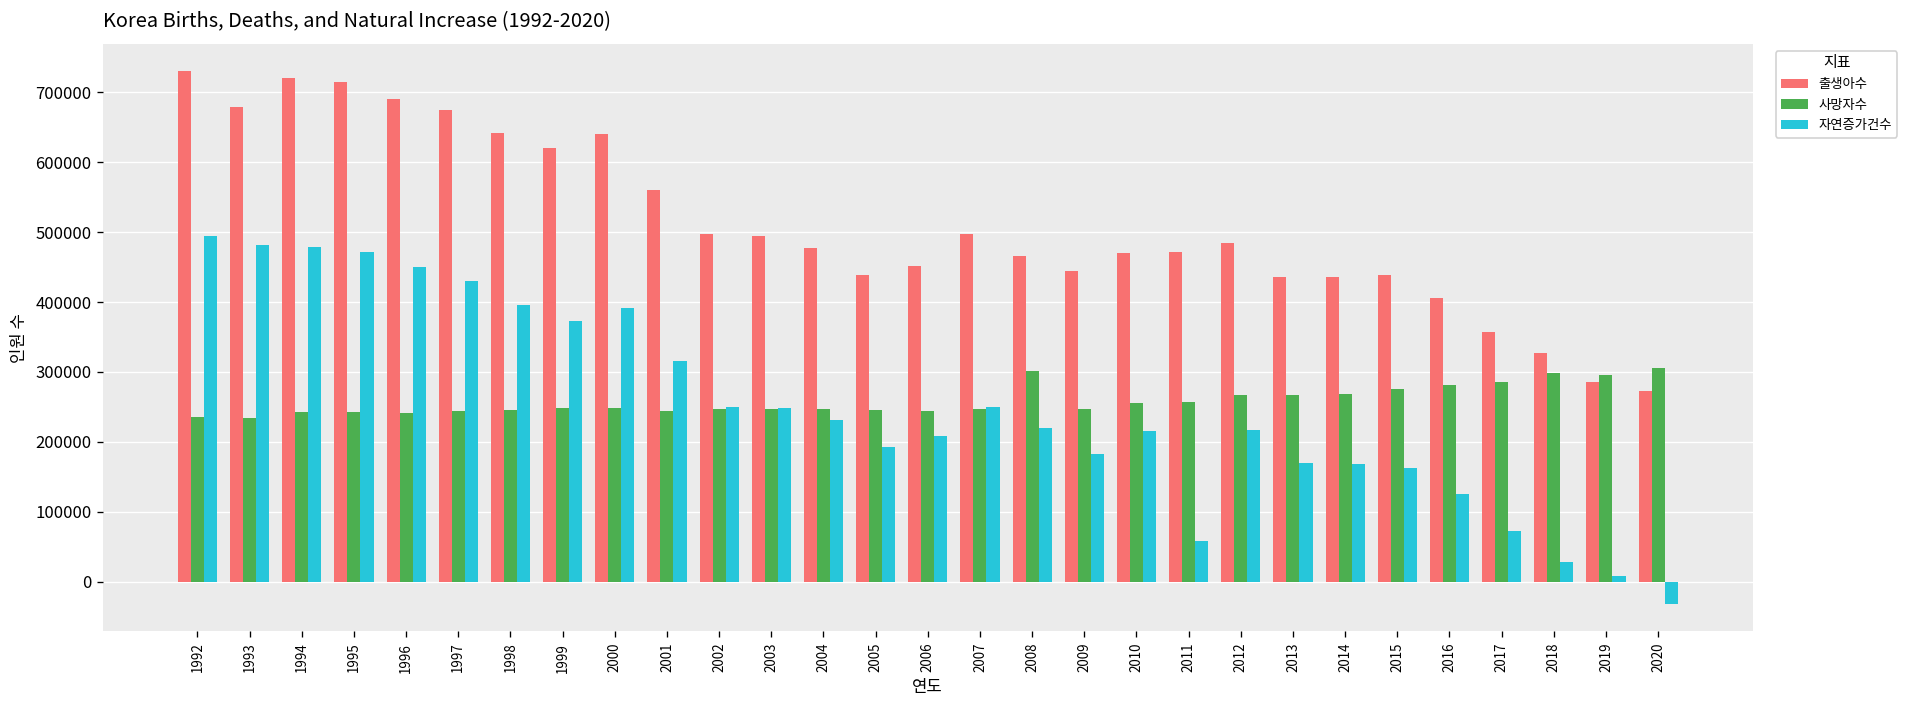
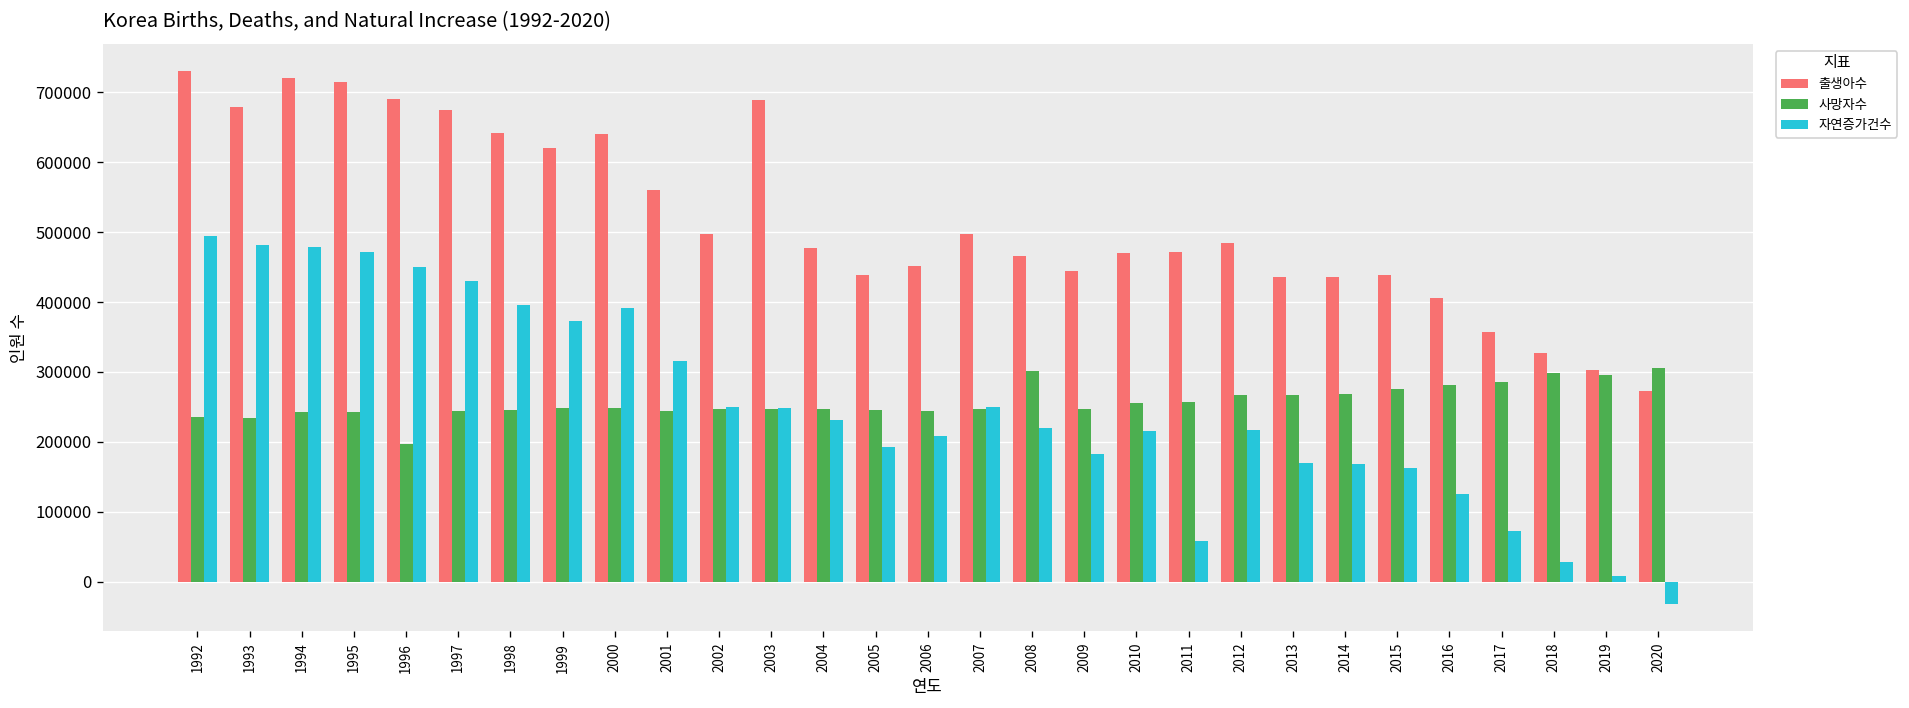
사망자수, 1996: 240000 -> 200000
출생아수, 2003: 500000 -> 690000
출생아수, 2019: 290000 -> 300000
